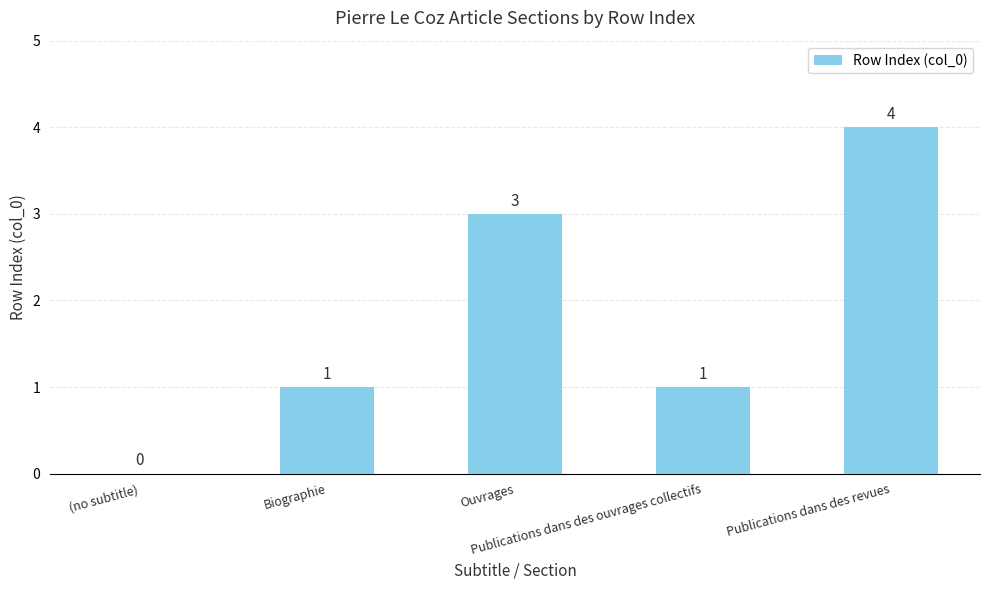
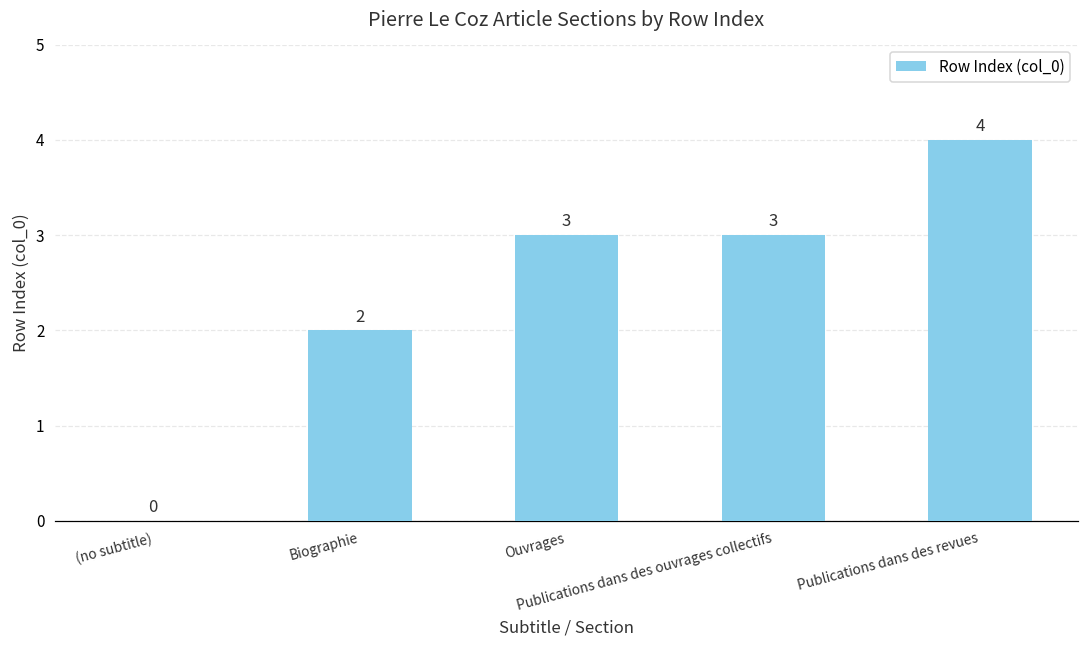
Biographie: 1 -> 2
Publications dans des ouvrages collectifs: 1 -> 3
